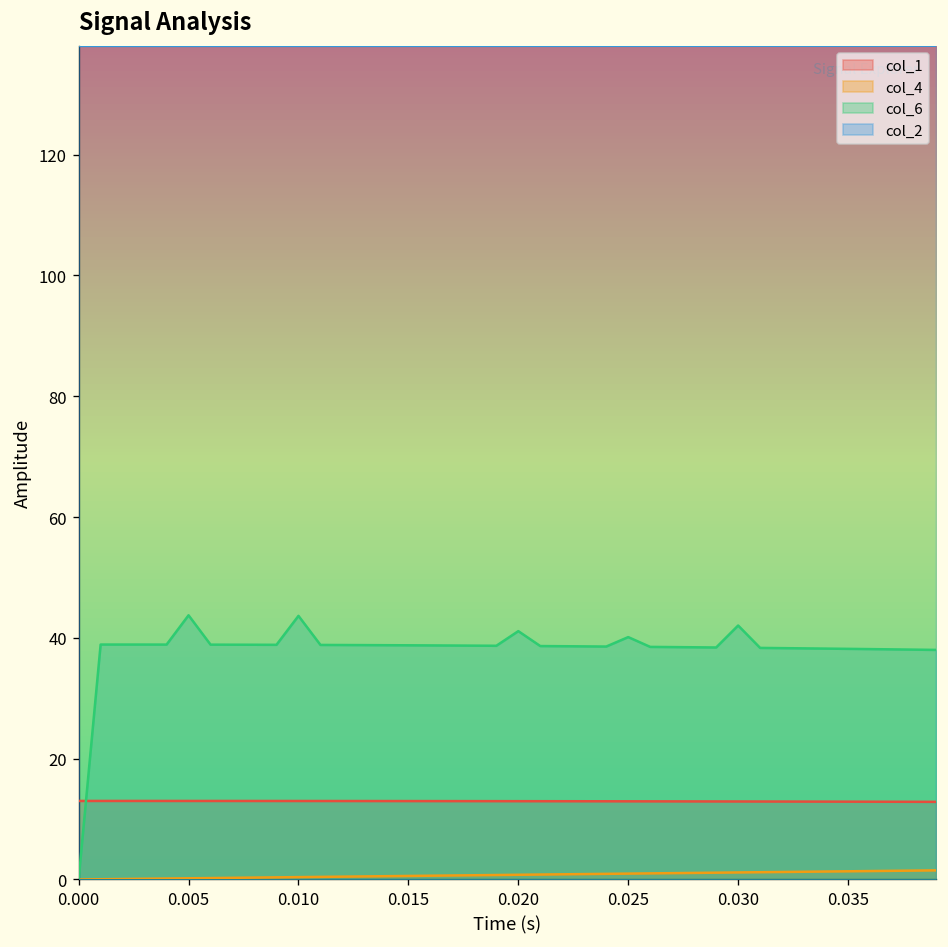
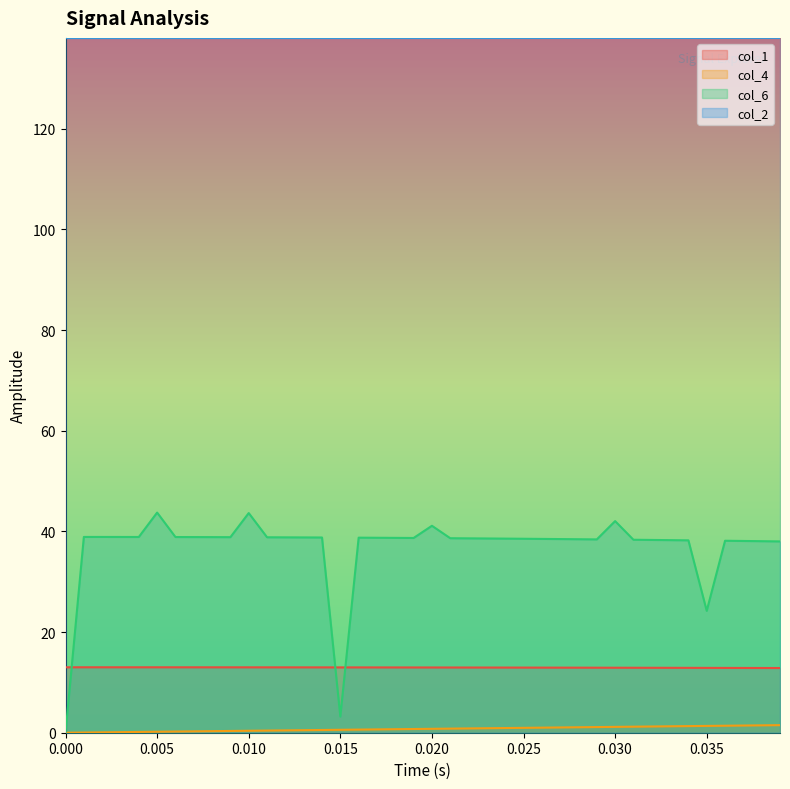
col_6, 0.015: 39 -> 3
col_6, 0.025: 40 -> 39
col_6, 0.035: 38 -> 24
